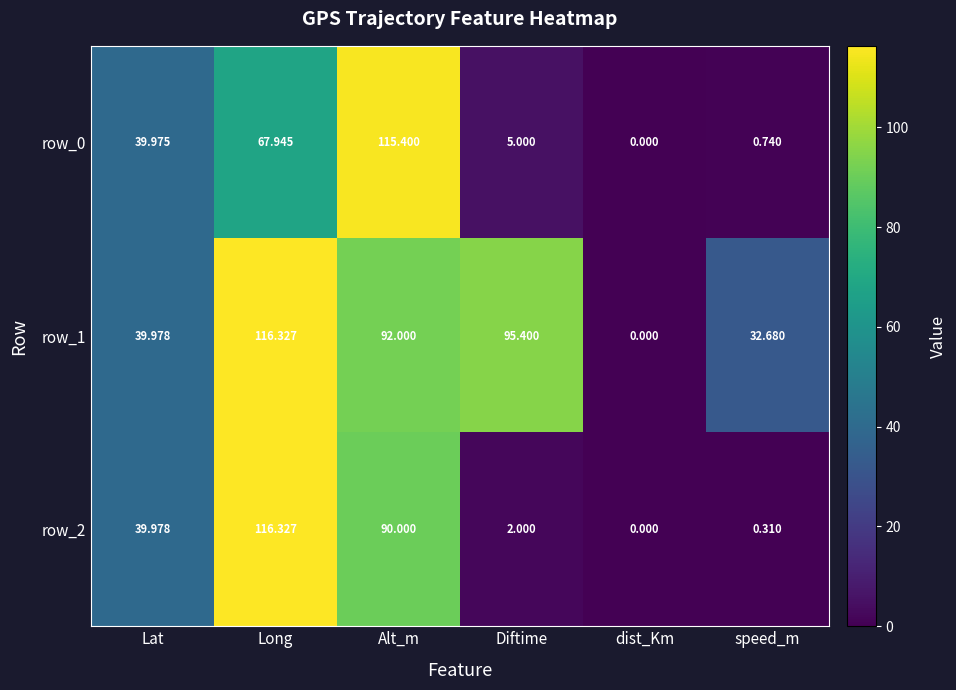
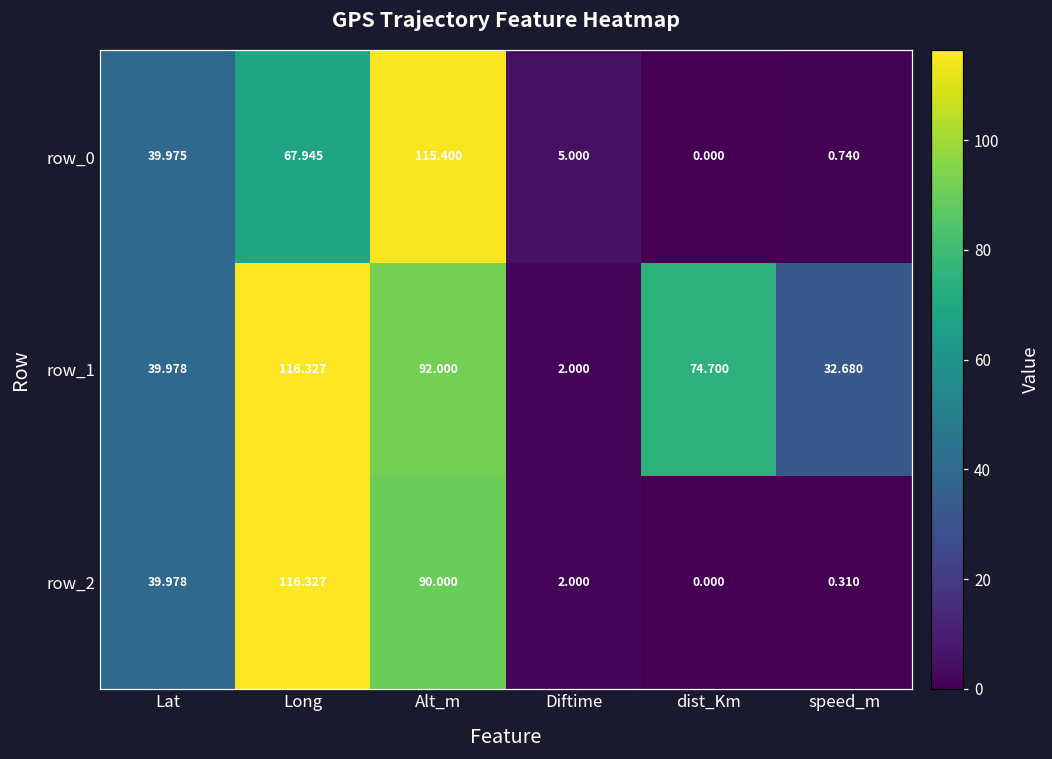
row_1, Diftime: 95.400 -> 2.000
row_1, dist_Km: 0.000 -> 74.700
